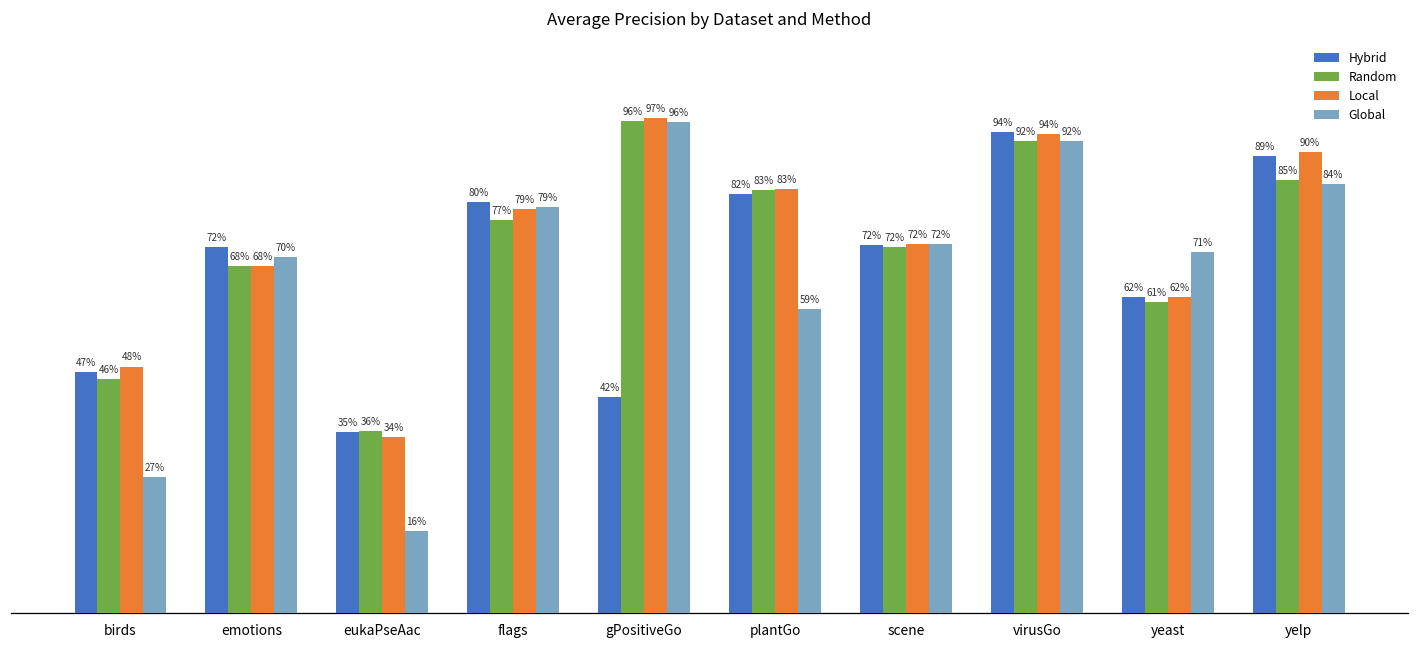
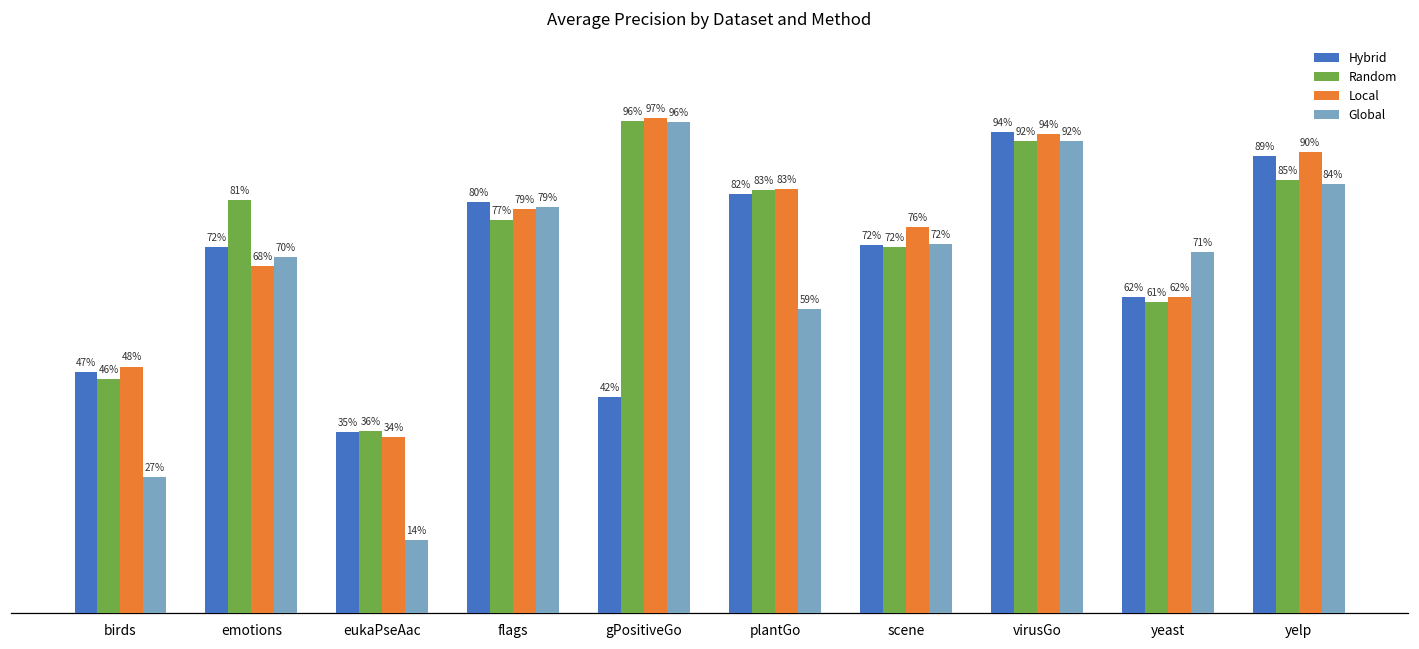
Random, emotions: 68% -> 81%
Global, eukaPseAac: 16% -> 14%
Local, scene: 72% -> 76%
